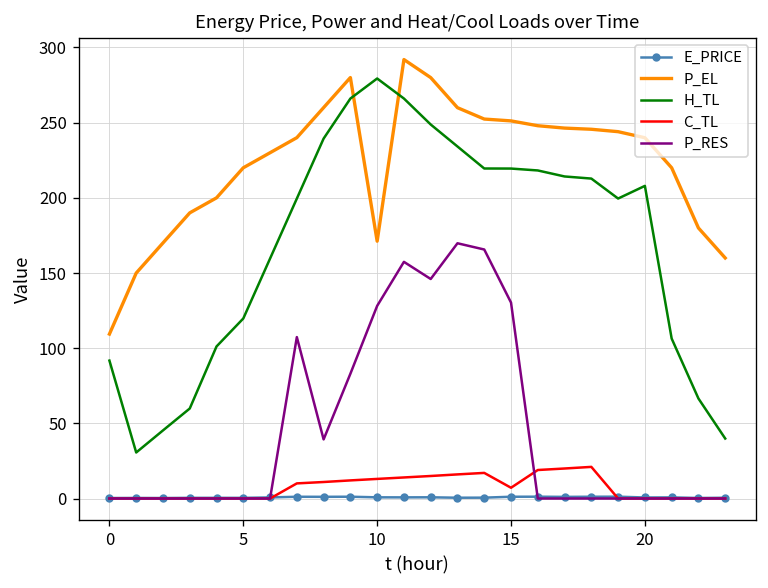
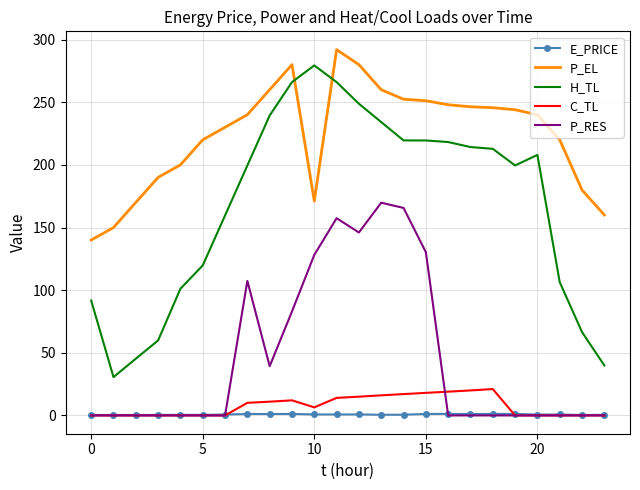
P_EL, 0: 109 -> 140
C_TL, 10: 13 -> 6
C_TL, 15: 7 -> 18
